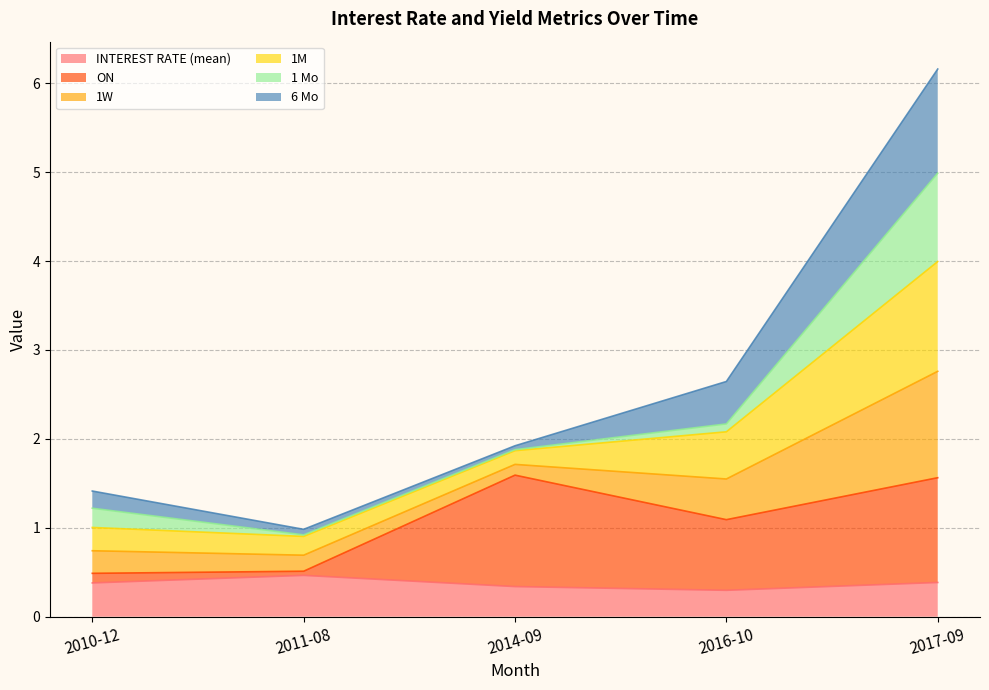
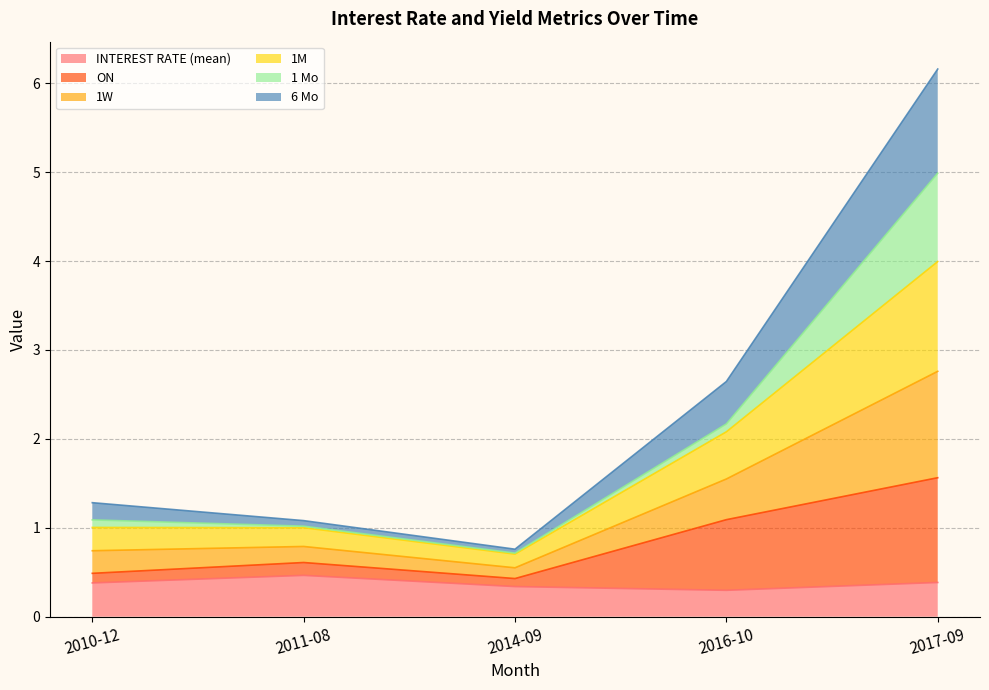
1 Mo, 2010-12: 0.2 -> 0.1
ON, 2011-08: 0.0 -> 0.1
ON, 2014-09: 1.3 -> 0.1
